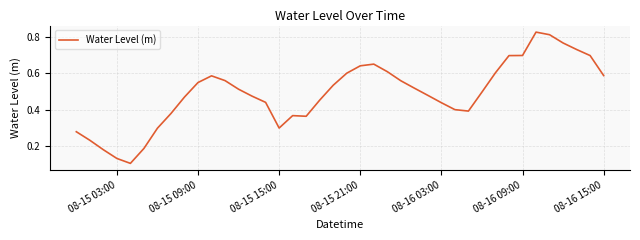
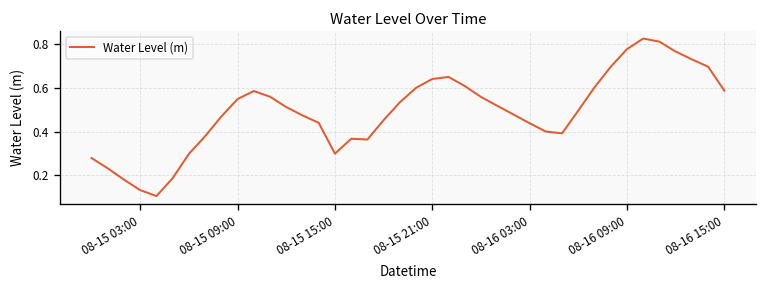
08-16 09:00: 0.70 -> 0.78
